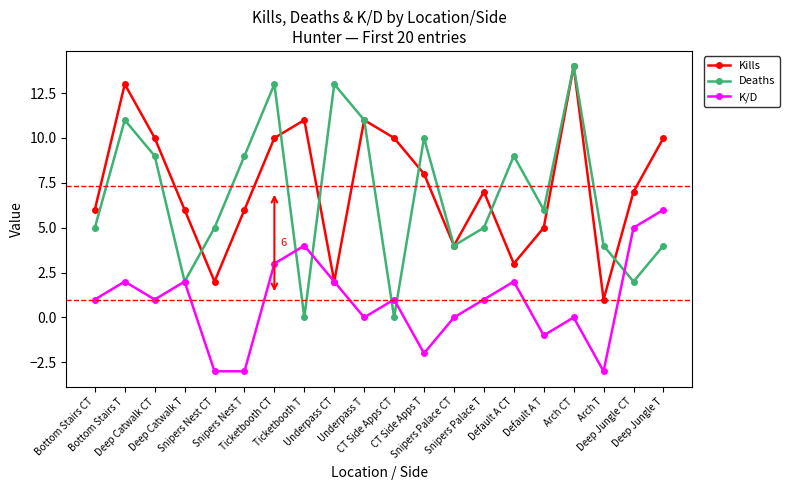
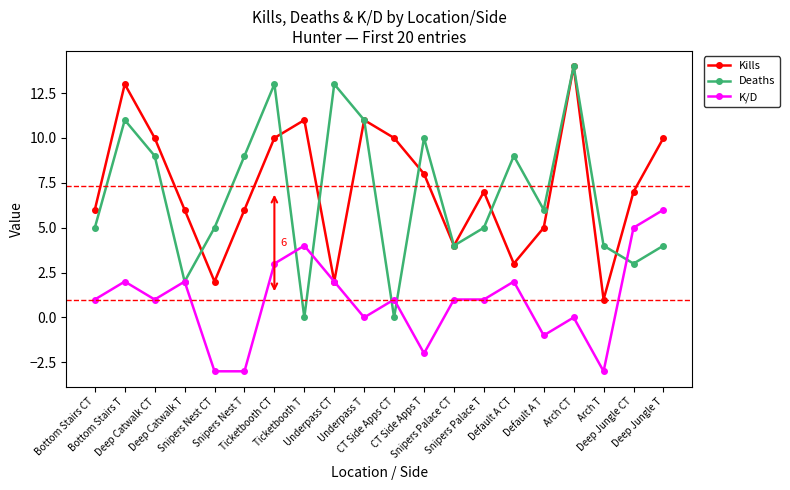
K/D, Snipers Palace CT: 0 -> 1
Deaths, Deep Jungle CT: 2 -> 3
